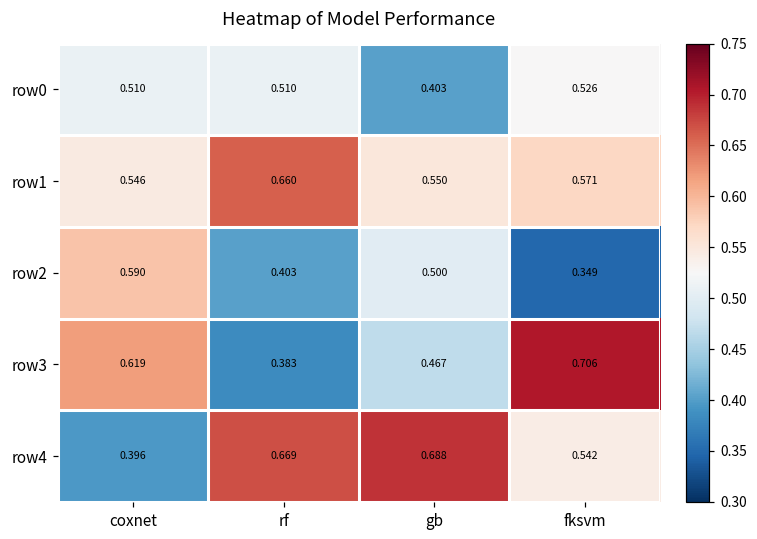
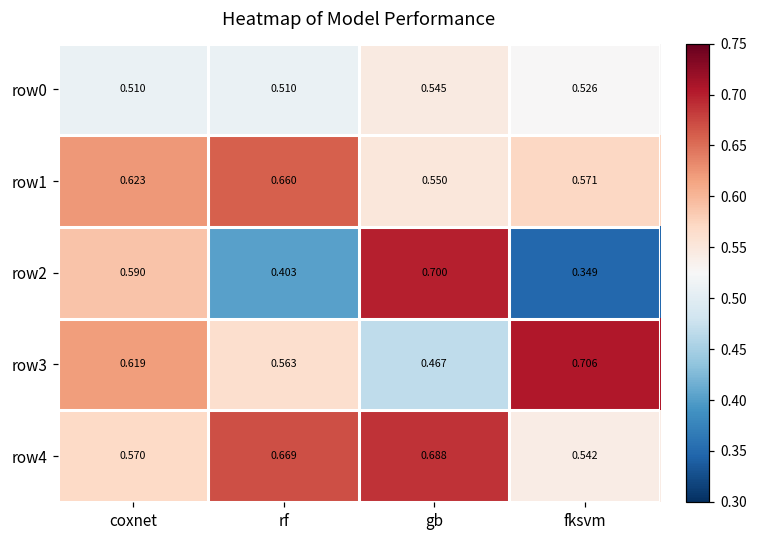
row0, gb: 0.403 -> 0.545
row1, coxnet: 0.546 -> 0.623
row2, gb: 0.500 -> 0.700
row3, rf: 0.383 -> 0.563
row4, coxnet: 0.396 -> 0.570
